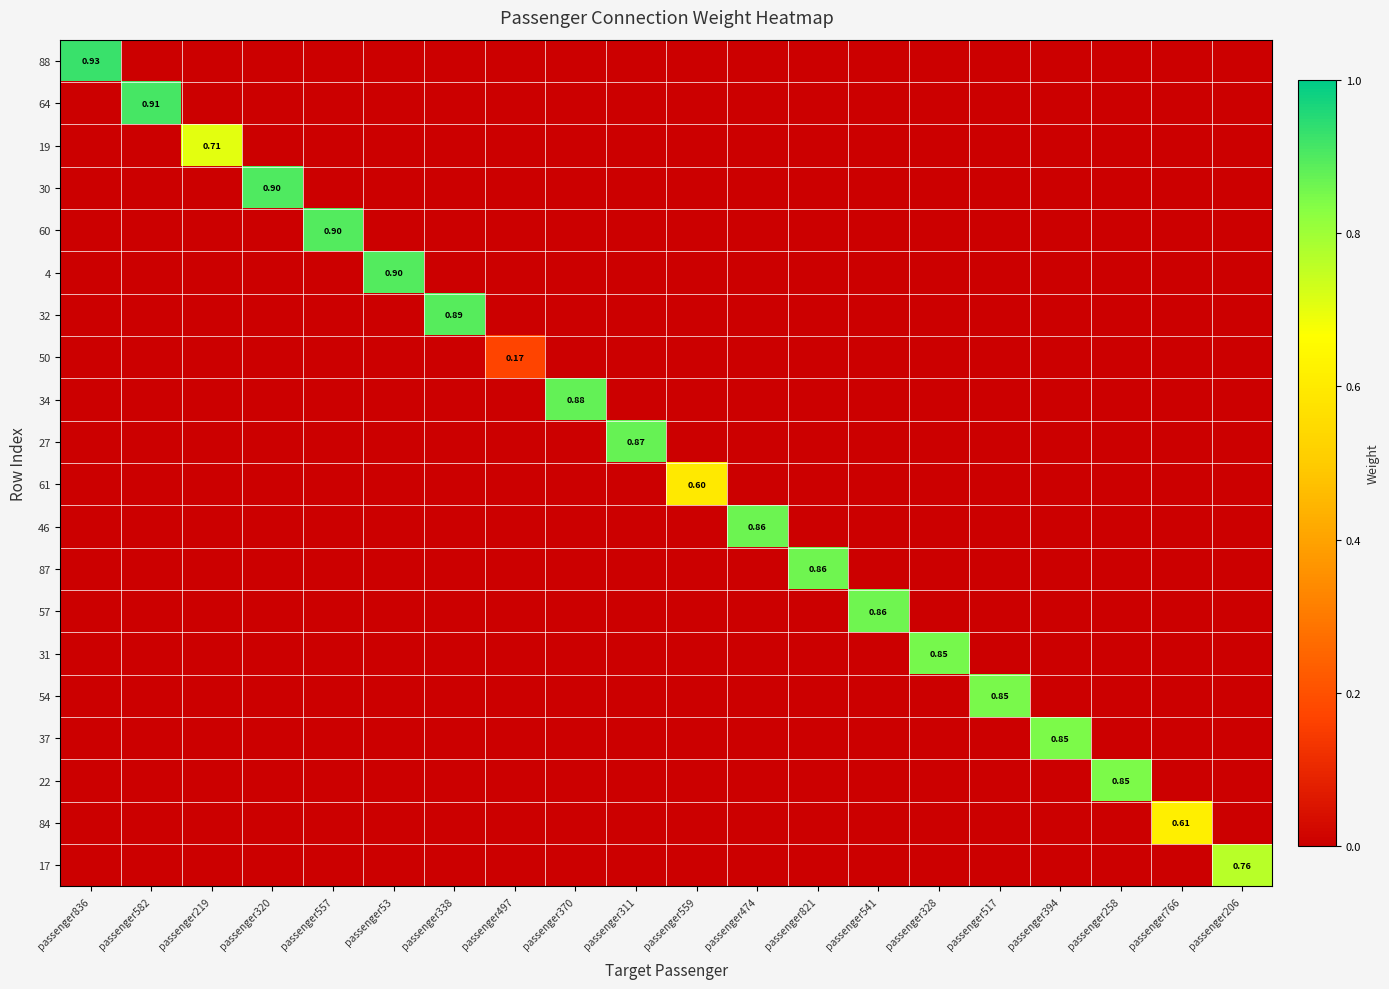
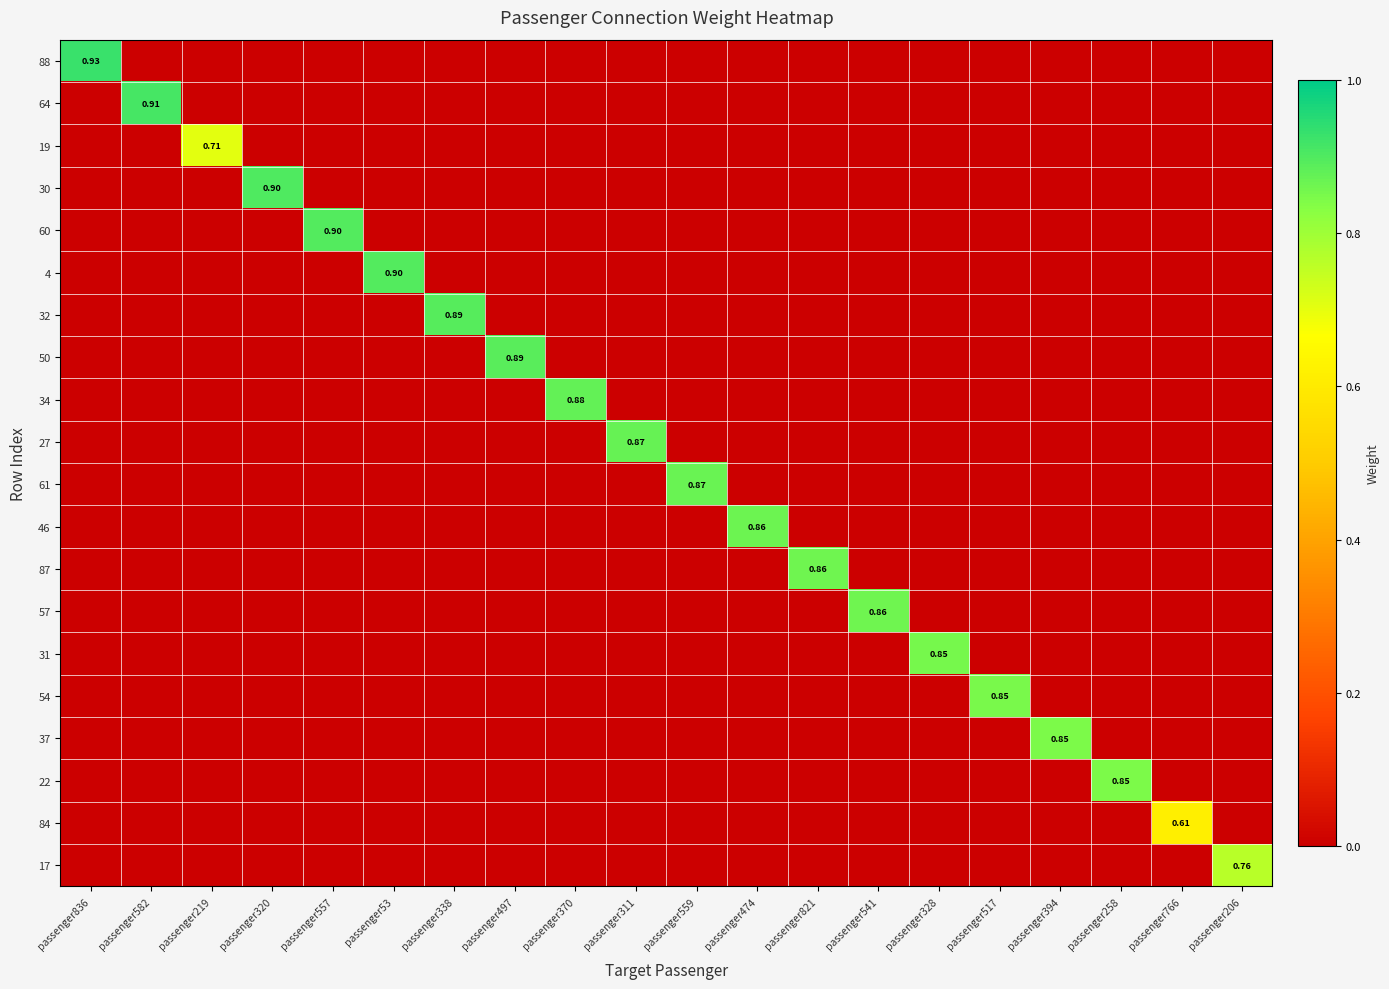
50, passenger497: 0.17 -> 0.89
61, passenger559: 0.60 -> 0.87
